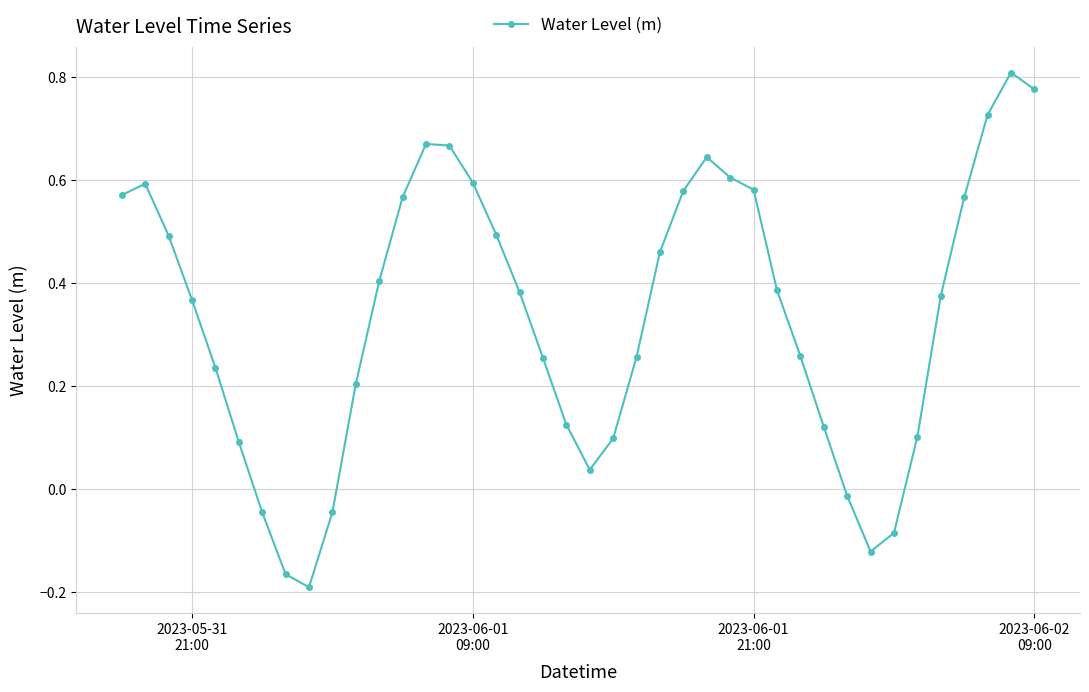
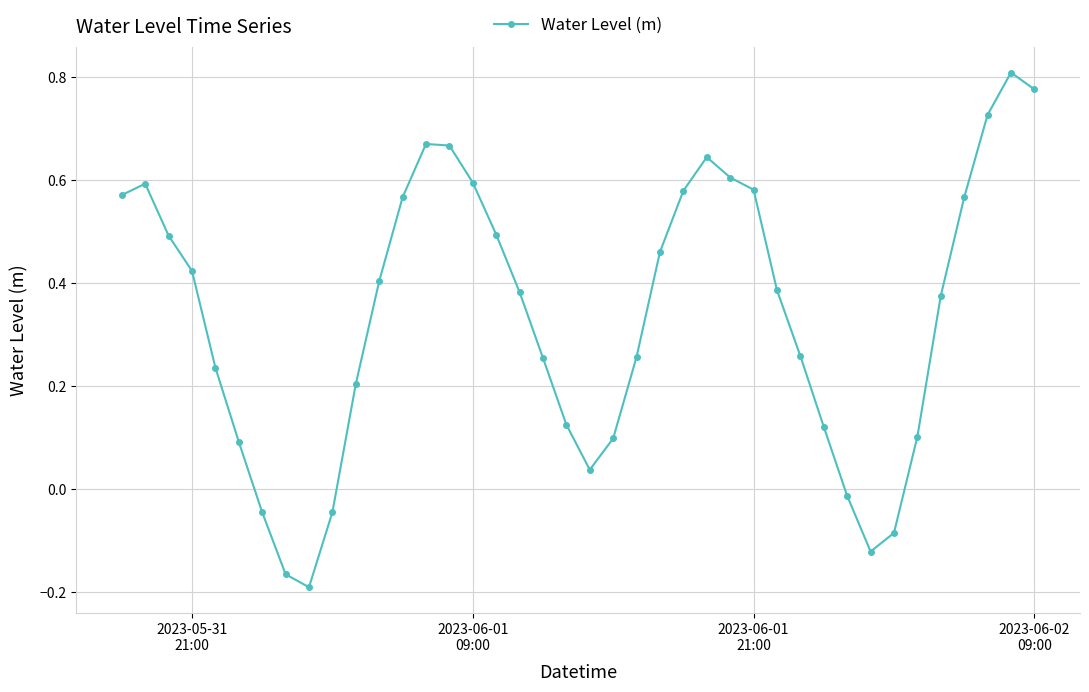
2023-05-31 21:00: 0.37 -> 0.42
